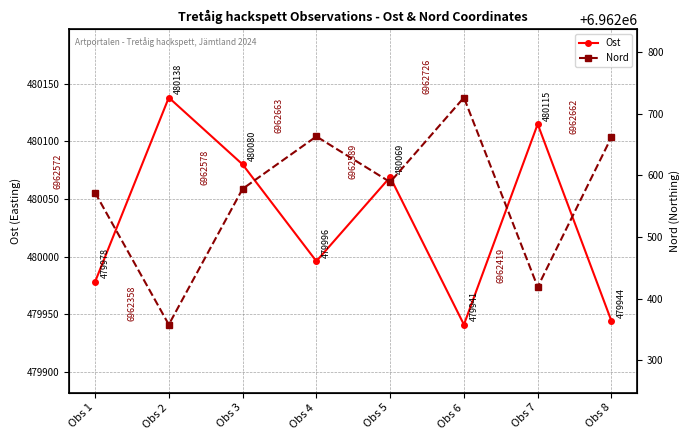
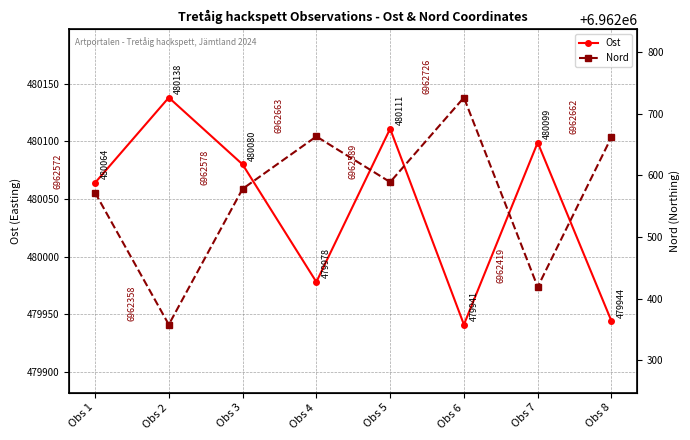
Ost, Obs 1: 479978 -> 480064
Ost, Obs 4: 479996 -> 479978
Ost, Obs 5: 480069 -> 480111
Ost, Obs 7: 480115 -> 480099
